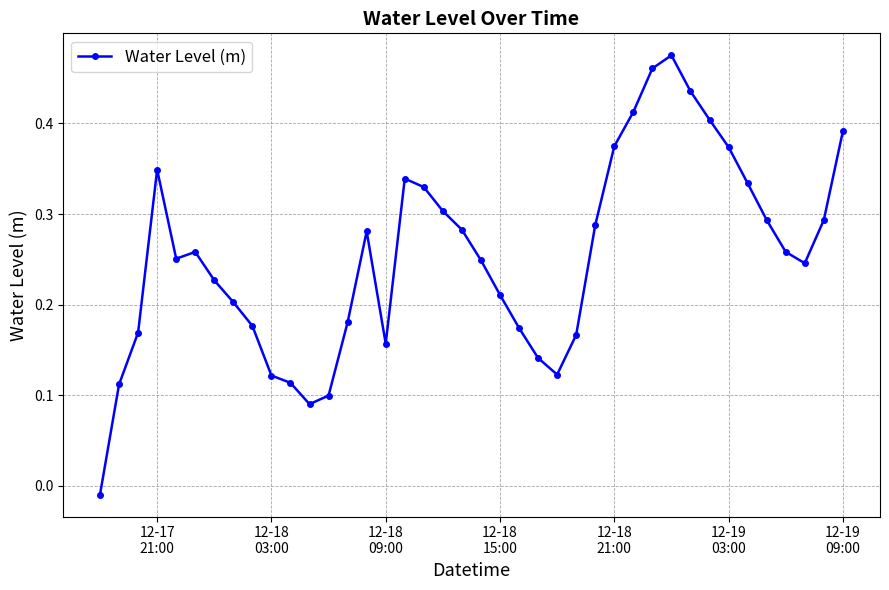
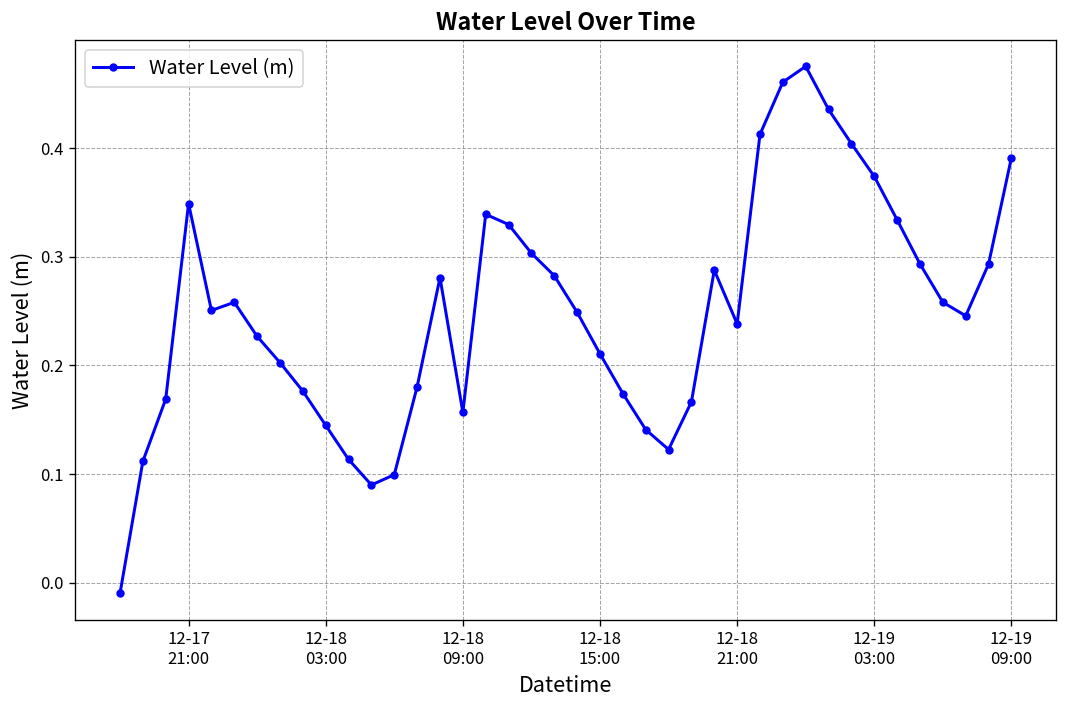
12-18 03:00: 0.12 -> 0.14
12-18 21:00: 0.37 -> 0.24
